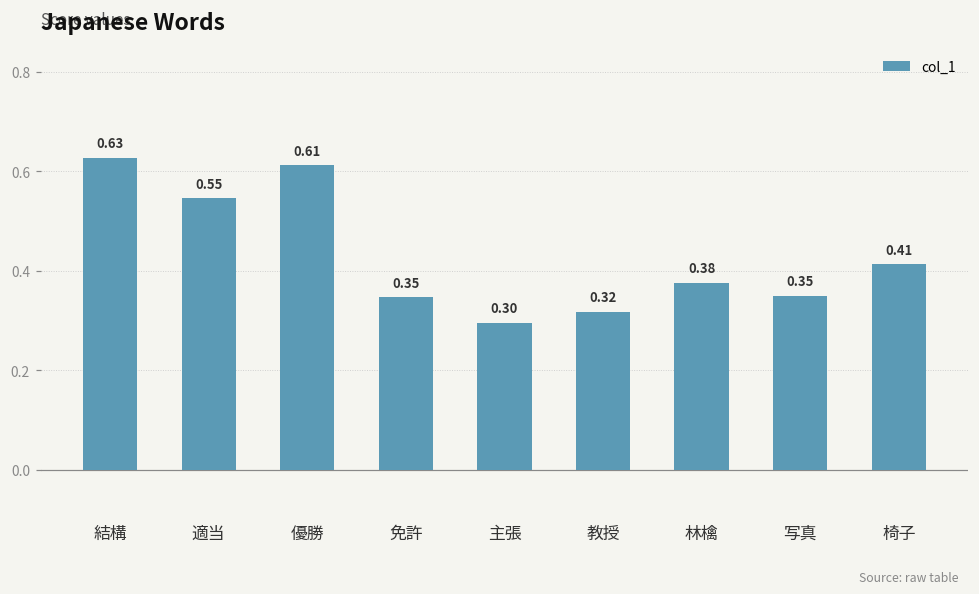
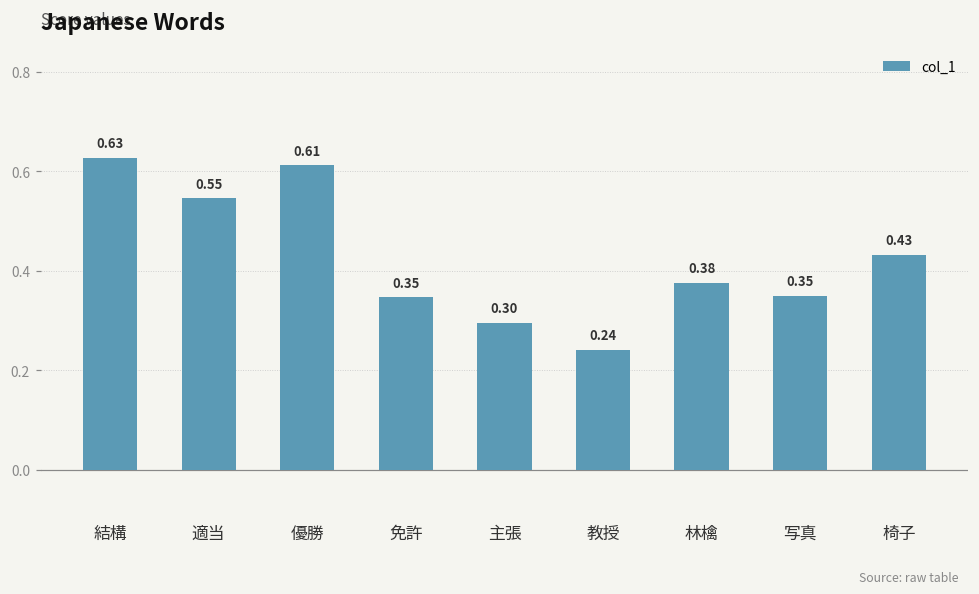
教授: 0.32 -> 0.24
椅子: 0.41 -> 0.43
